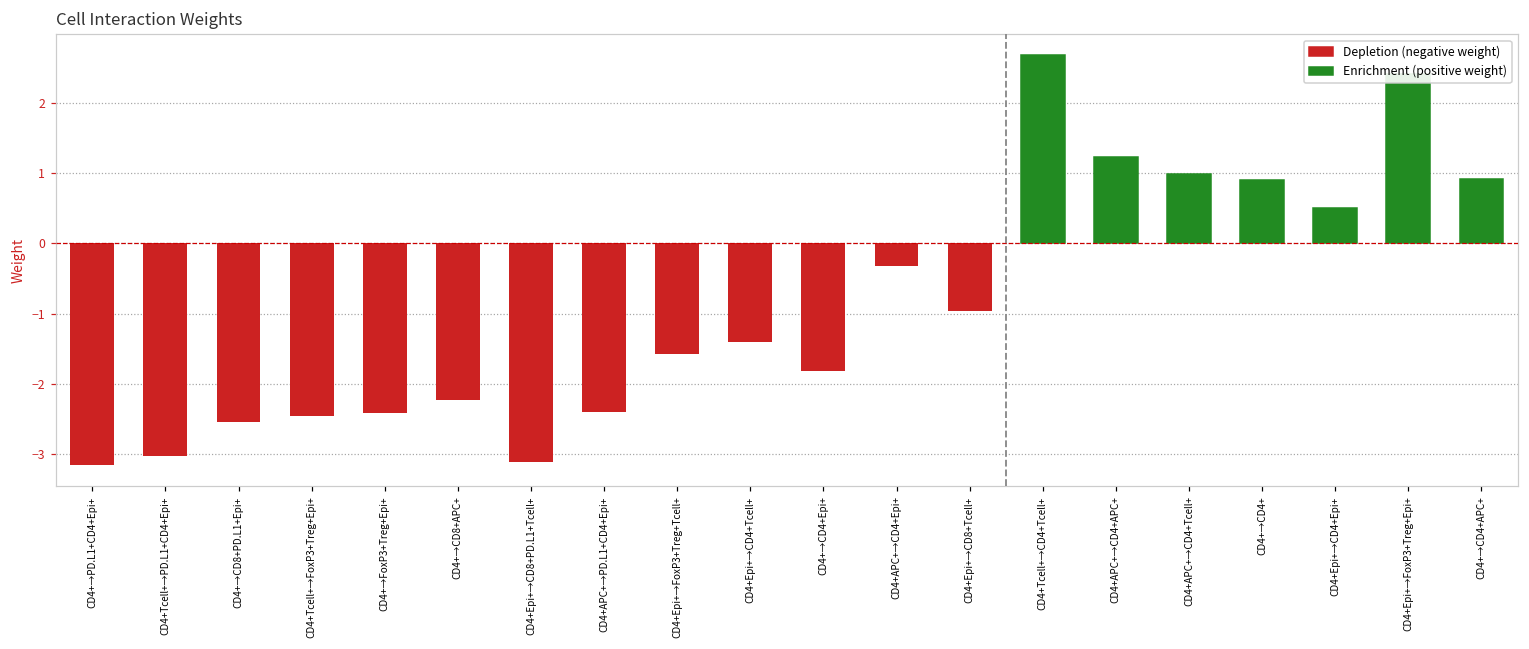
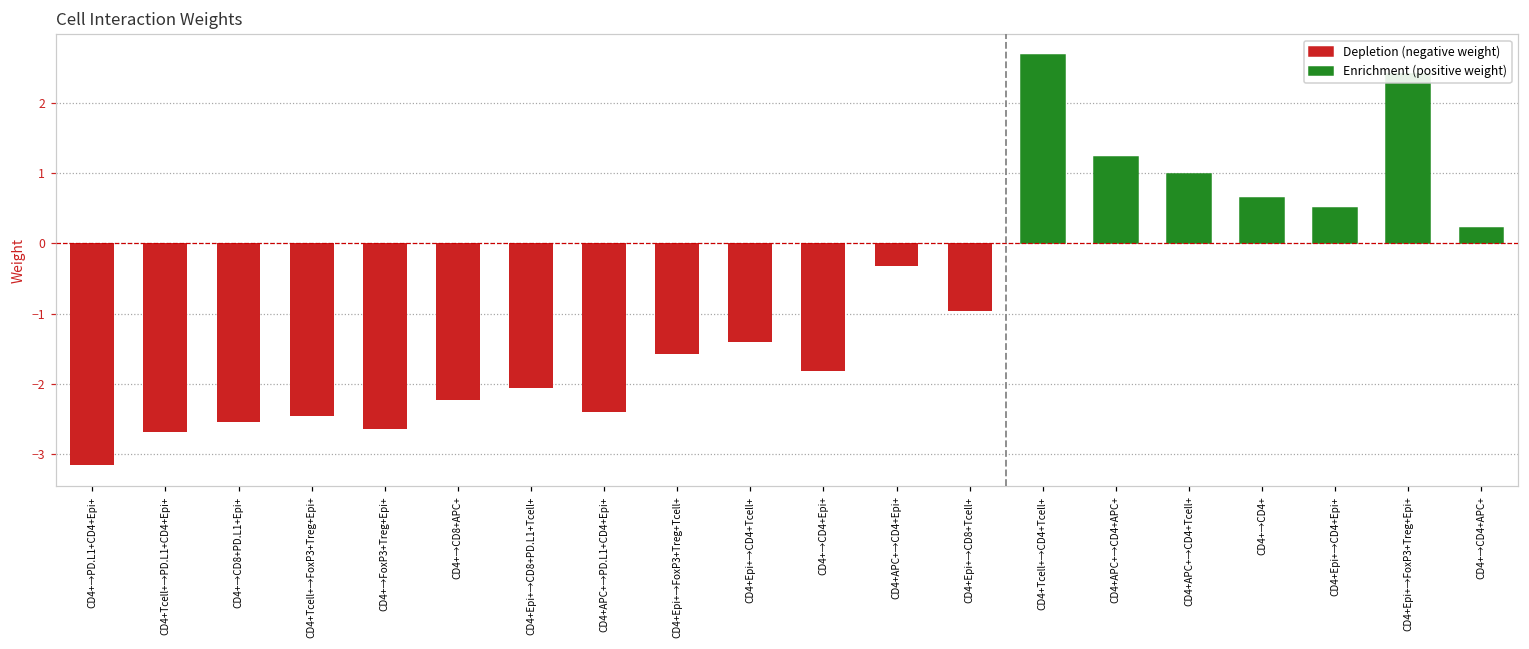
CD4+Tcell+→PD.L1+CD4+Epi+: -3.0 -> -2.7
CD4+→FoxP3+Treg+Epi+: -2.4 -> -2.7
CD4+Epi+→CD8+PD.L1+Tcell+: -3.1 -> -2.1
CD4+→CD4+: 0.9 -> 0.6
CD4+→CD4+APC+: 0.9 -> 0.2
